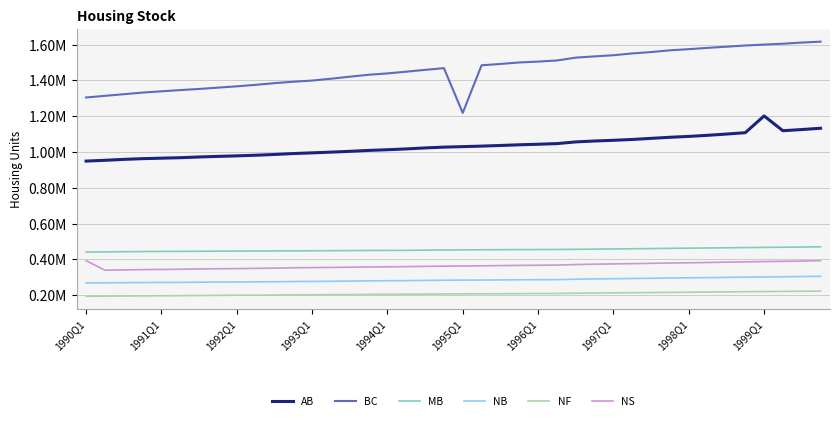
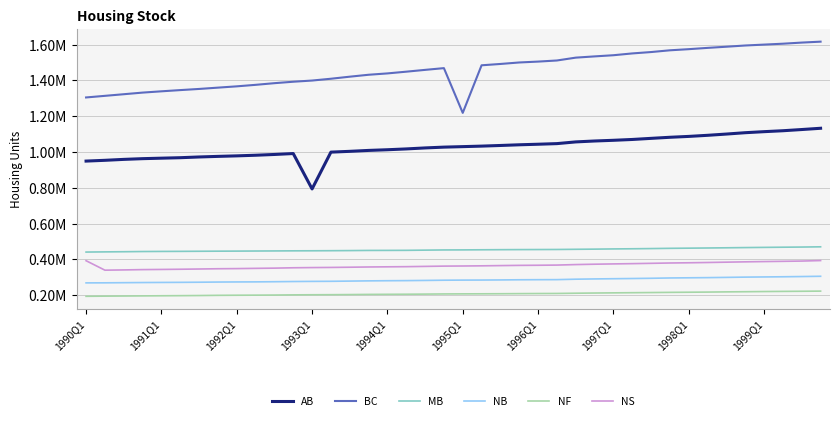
AB, 1993Q1: 1000000 -> 790000
AB, 1999Q1: 1200000 -> 1110000
